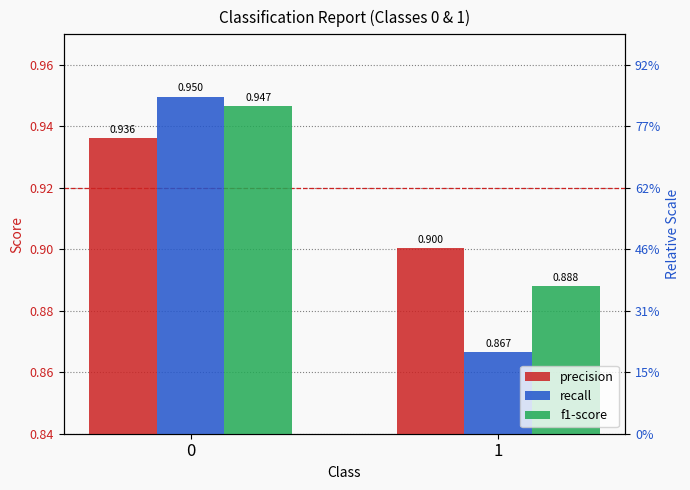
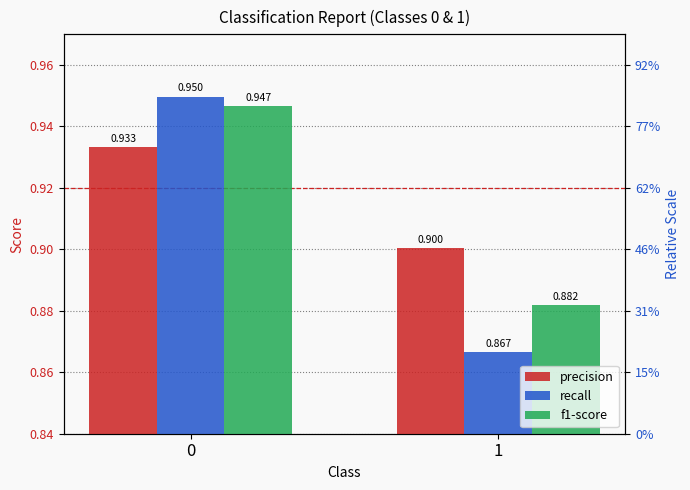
precision, 0: 0.936 -> 0.933
f1-score, 1: 0.888 -> 0.882
